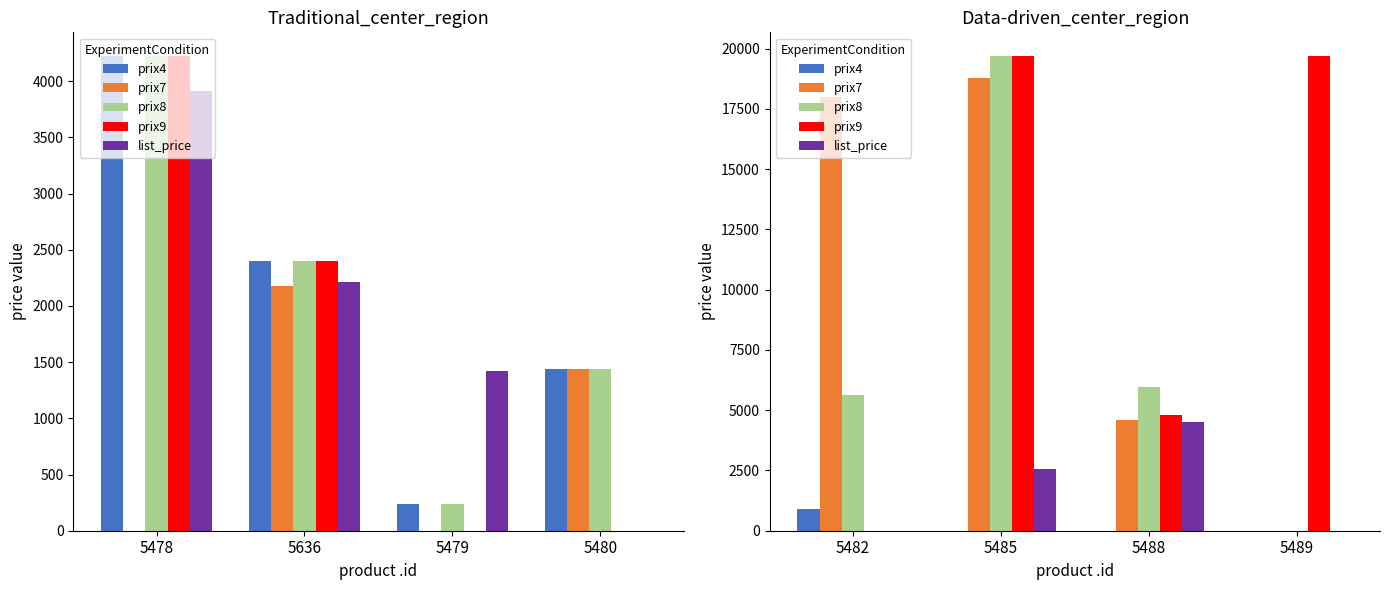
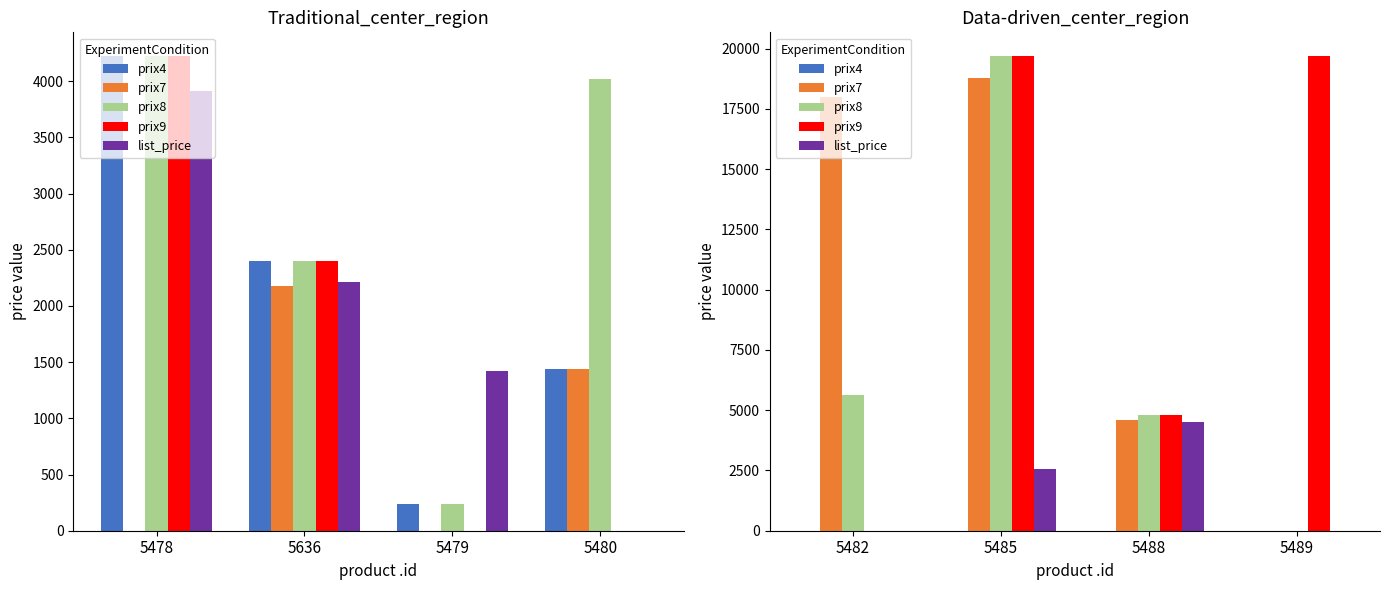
Traditional_center_region, prix8, 5480: 1440 -> 4020
Data-driven_center_region, prix4, 5482: 900 -> 0
Data-driven_center_region, prix8, 5488: 6000 -> 4800
